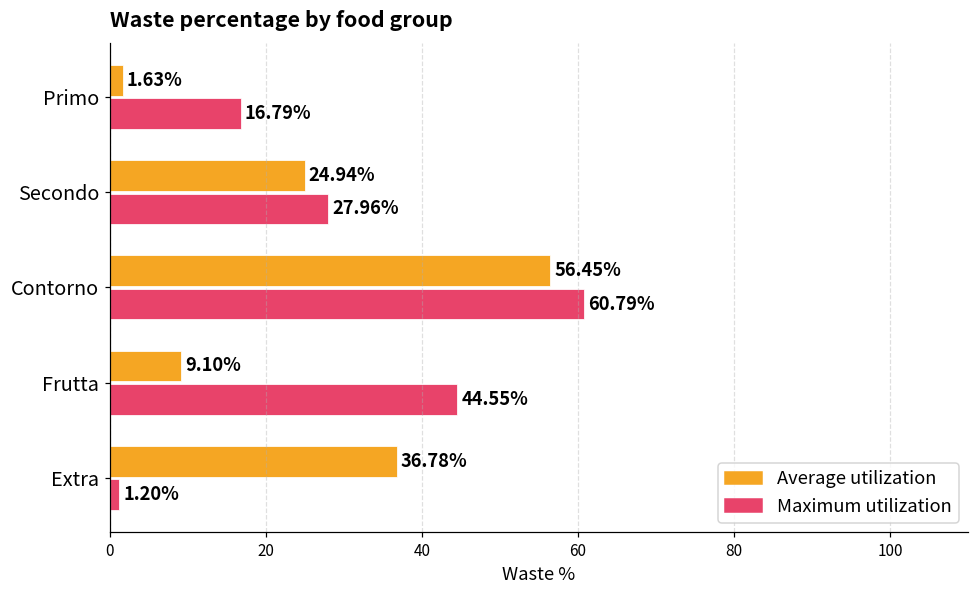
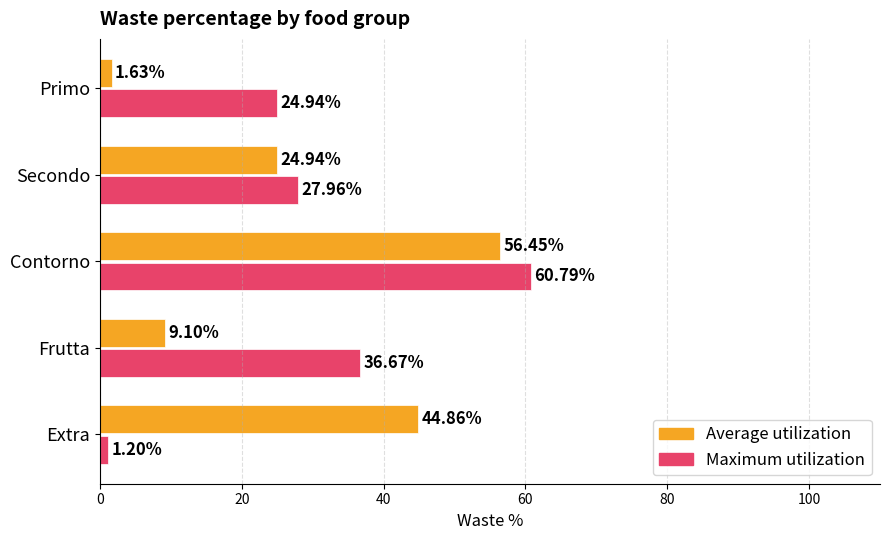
Maximum utilization, Primo: 16.79% -> 24.94%
Maximum utilization, Frutta: 44.55% -> 36.67%
Average utilization, Extra: 36.78% -> 44.86%
